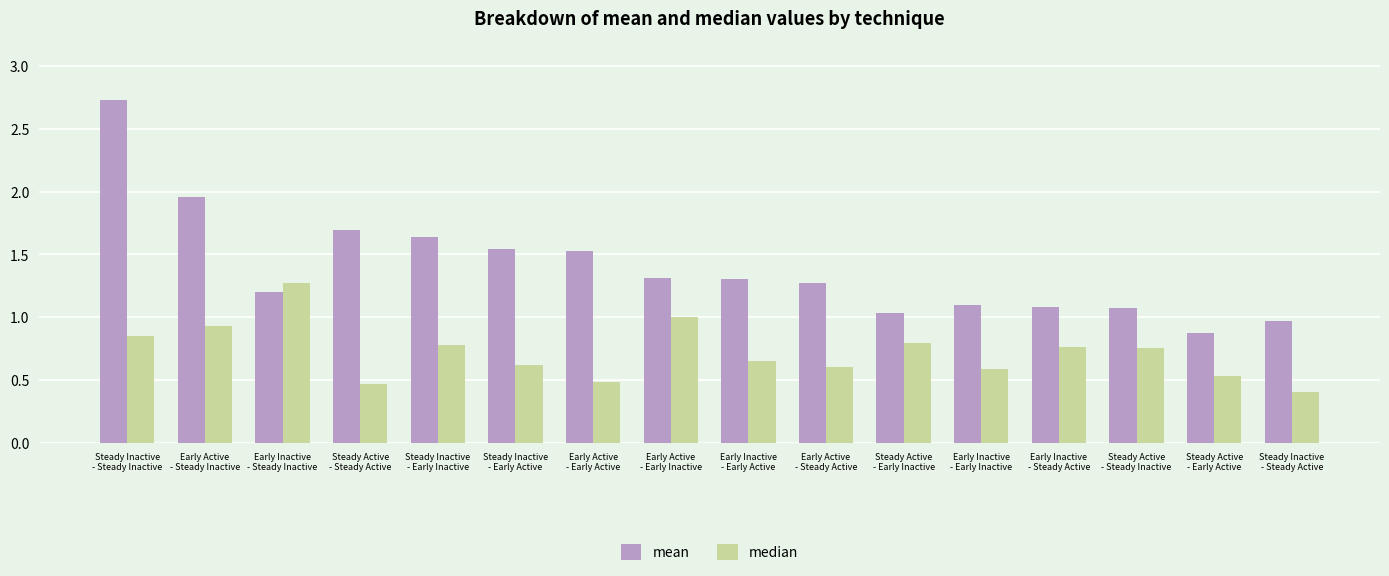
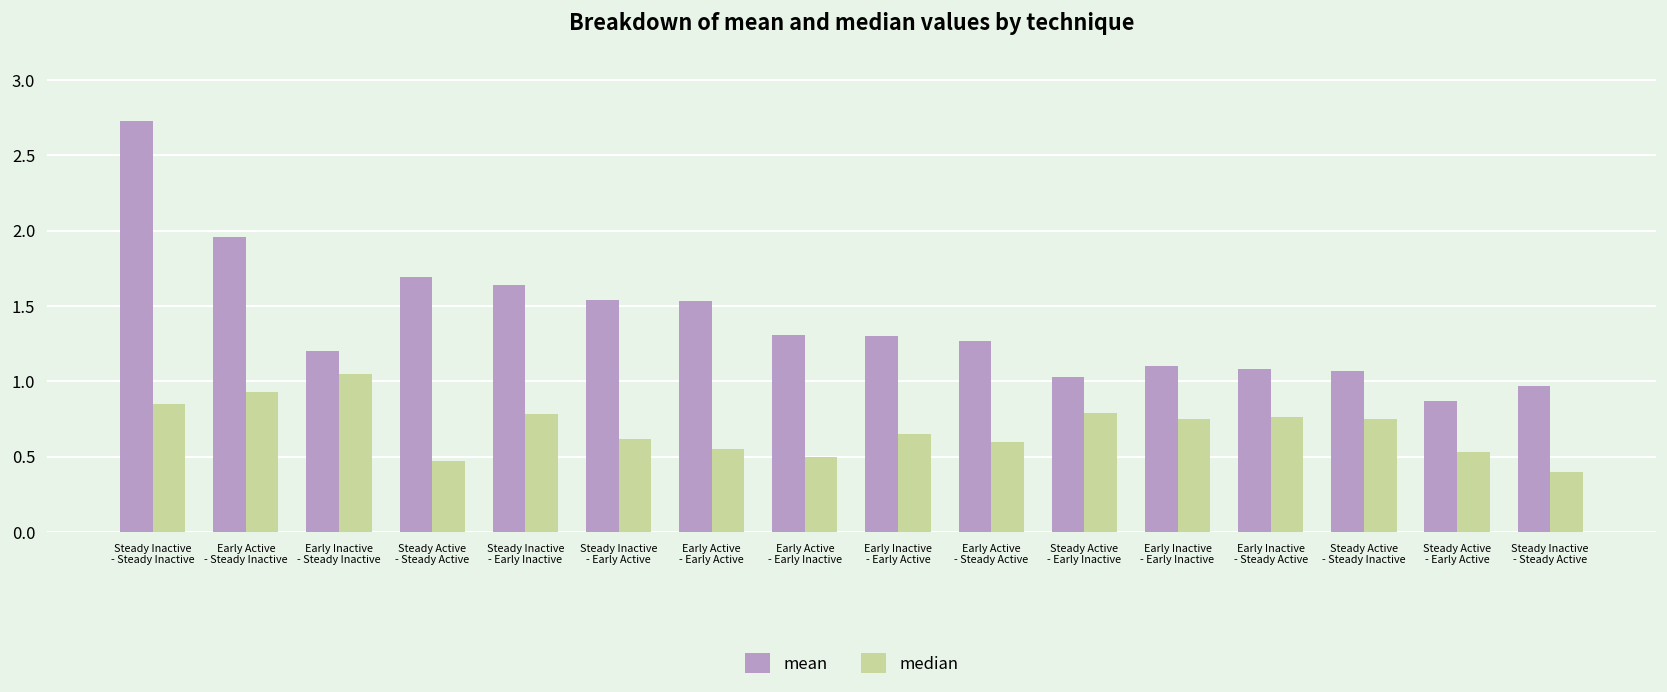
median, Early Inactive - Steady Inactive: 1.27 -> 1.05
median, Early Active - Early Active: 0.48 -> 0.55
median, Early Active - Early Inactive: 1.0 -> 0.5
median, Early Inactive - Early Inactive: 0.59 -> 0.75
